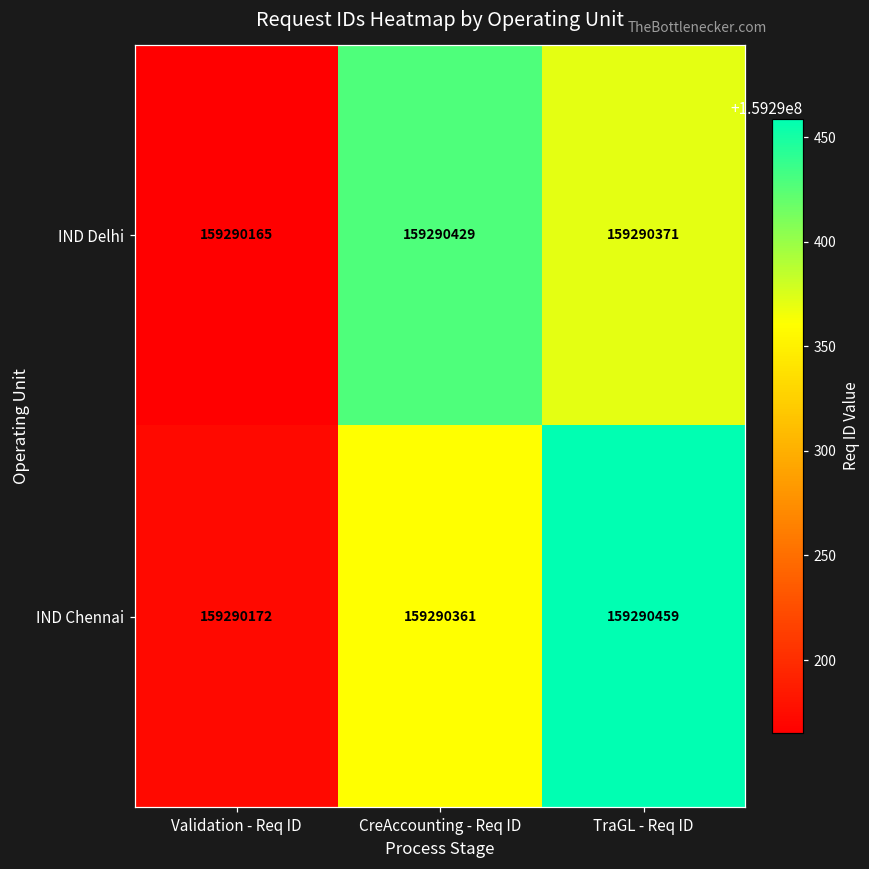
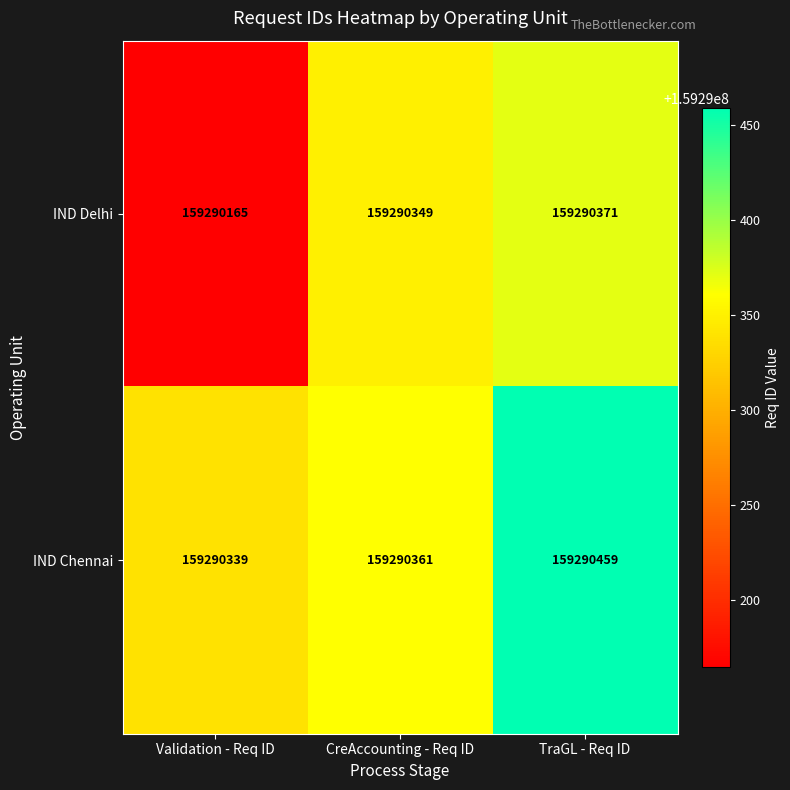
IND Delhi, CreAccounting - Req ID: 159290429 -> 159290349
IND Chennai, Validation - Req ID: 159290172 -> 159290339
